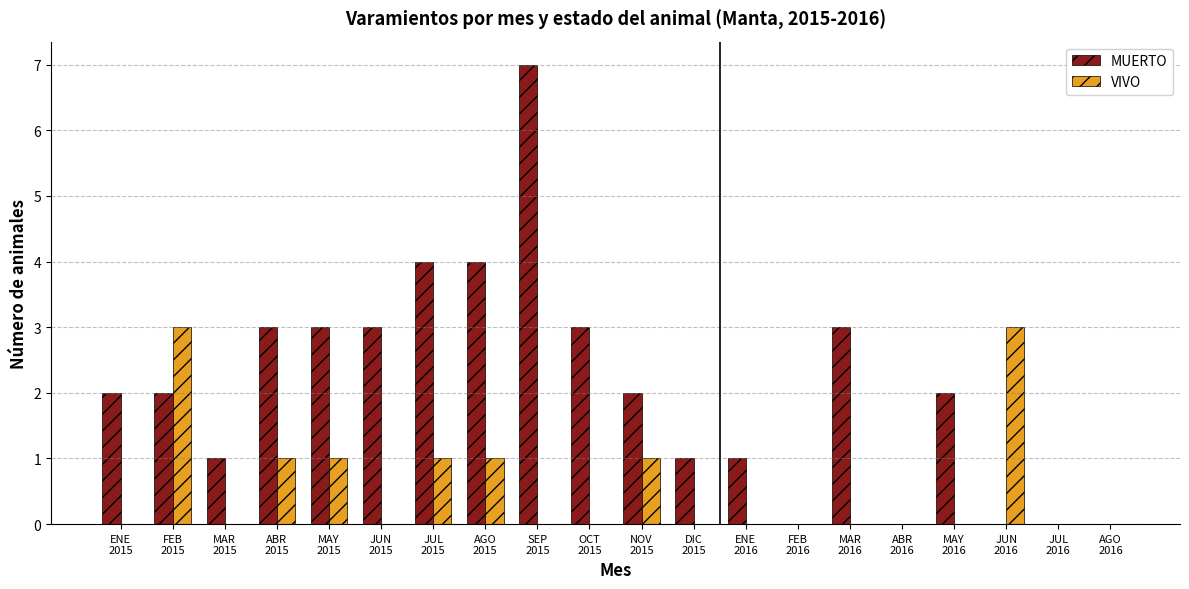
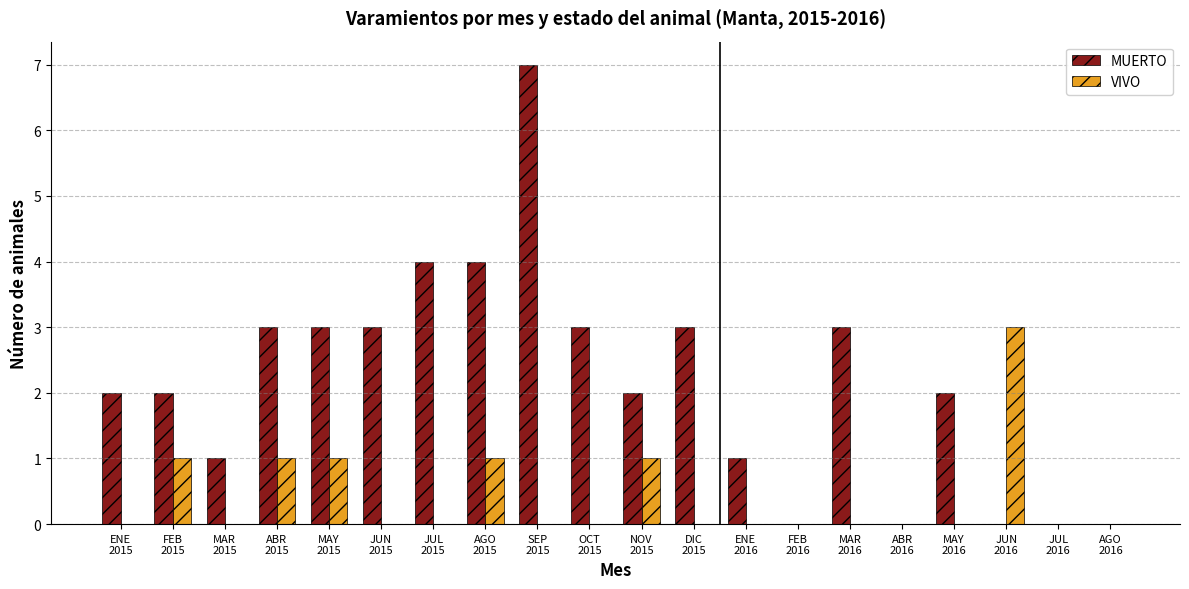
VIVO, FEB 2015: 3 -> 1
VIVO, JUL 2015: 1 -> 0
MUERTO, DIC 2015: 1 -> 3
